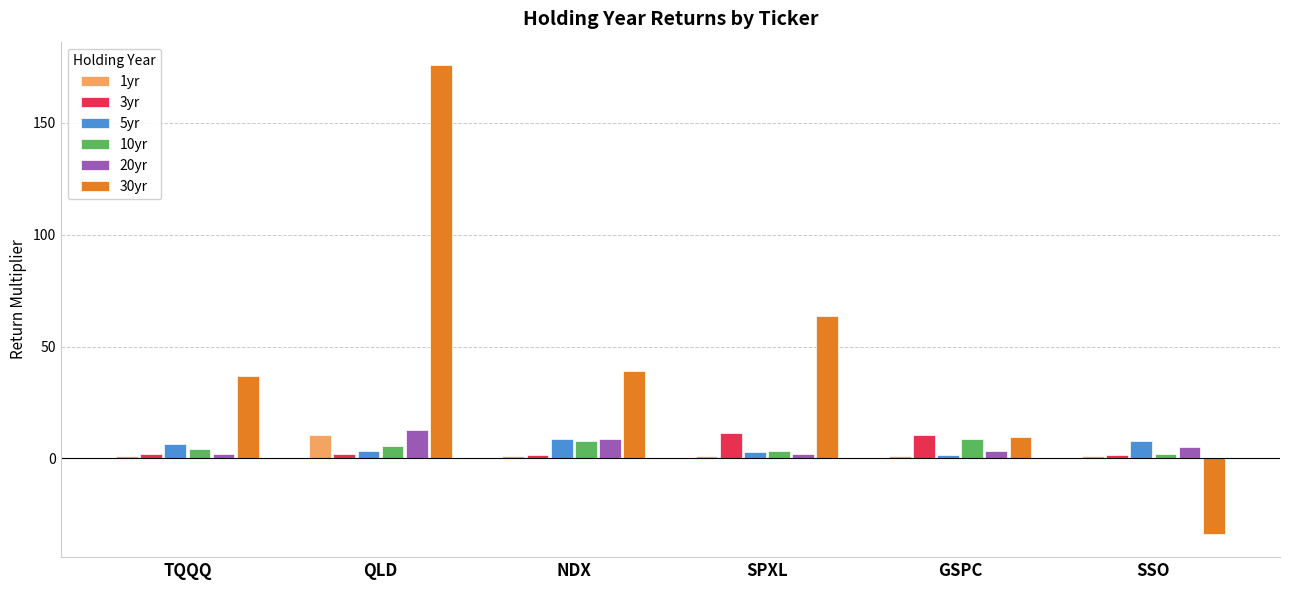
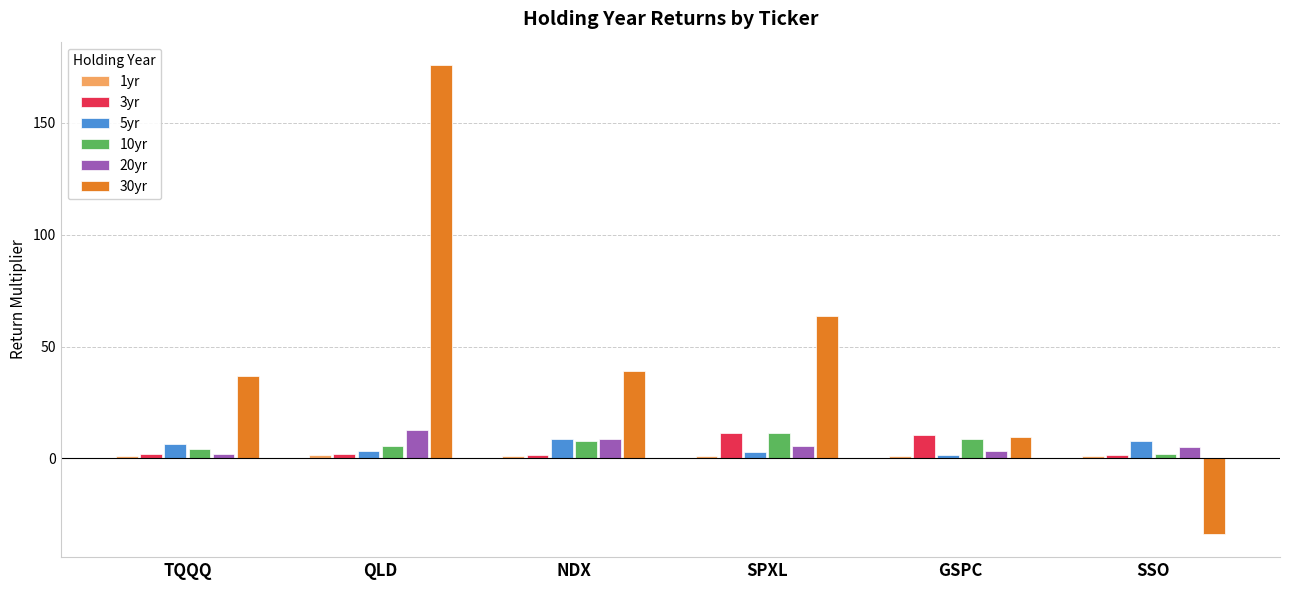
1yr, QLD: 11 -> 1
10yr, SPXL: 3 -> 11
20yr, SPXL: 2 -> 6
